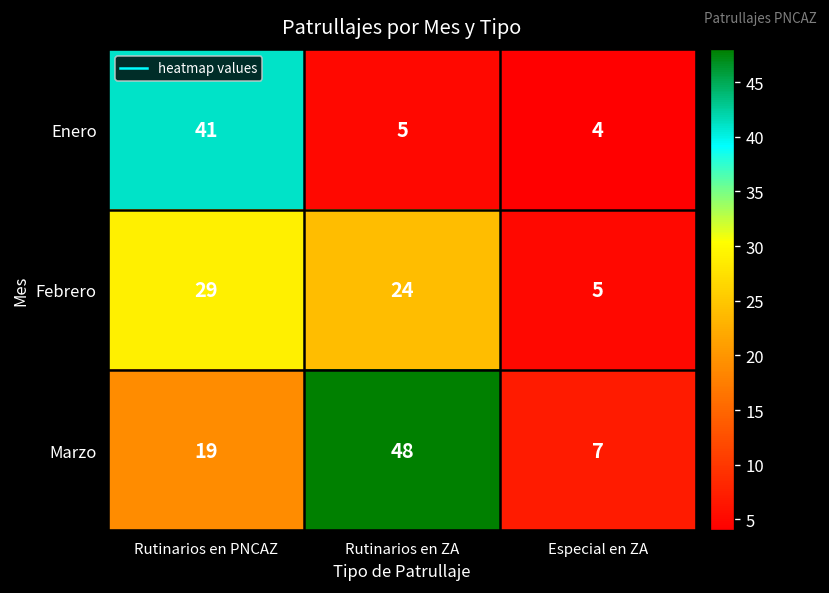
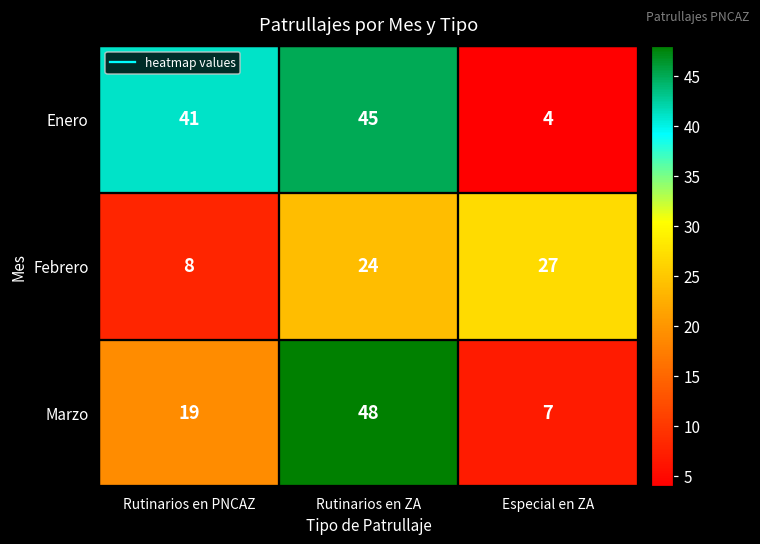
Enero, Rutinarios en ZA: 5 -> 45
Febrero, Rutinarios en PNCAZ: 29 -> 8
Febrero, Especial en ZA: 5 -> 27
